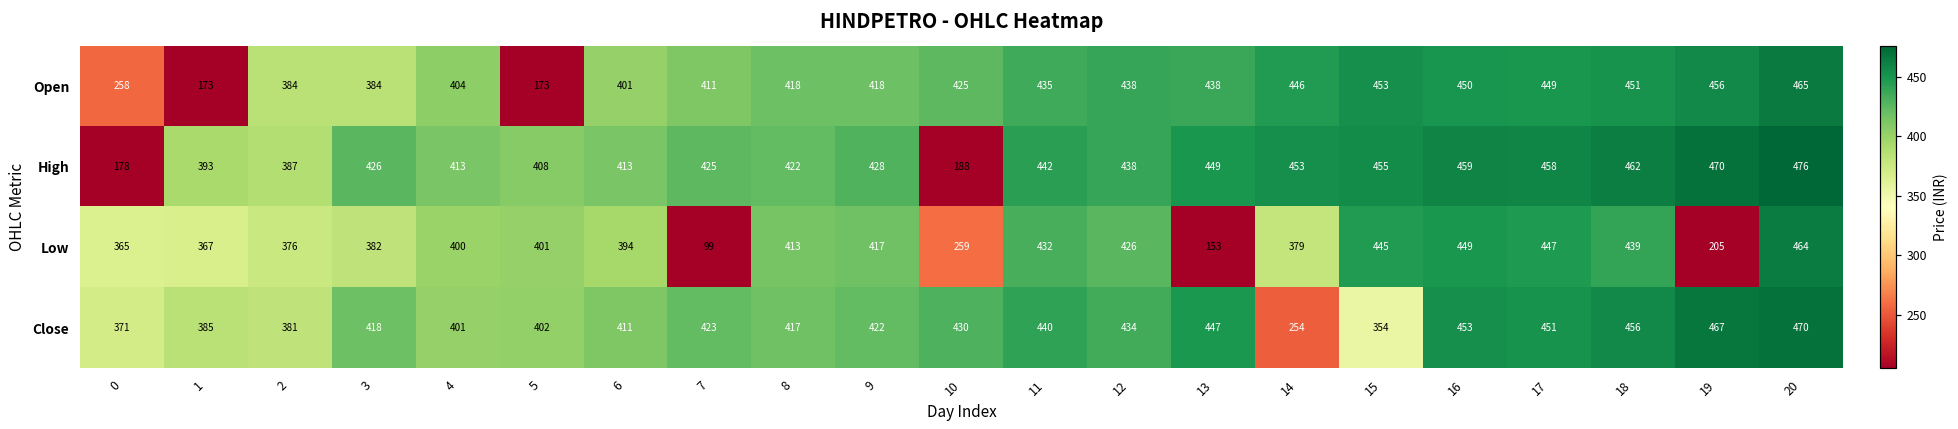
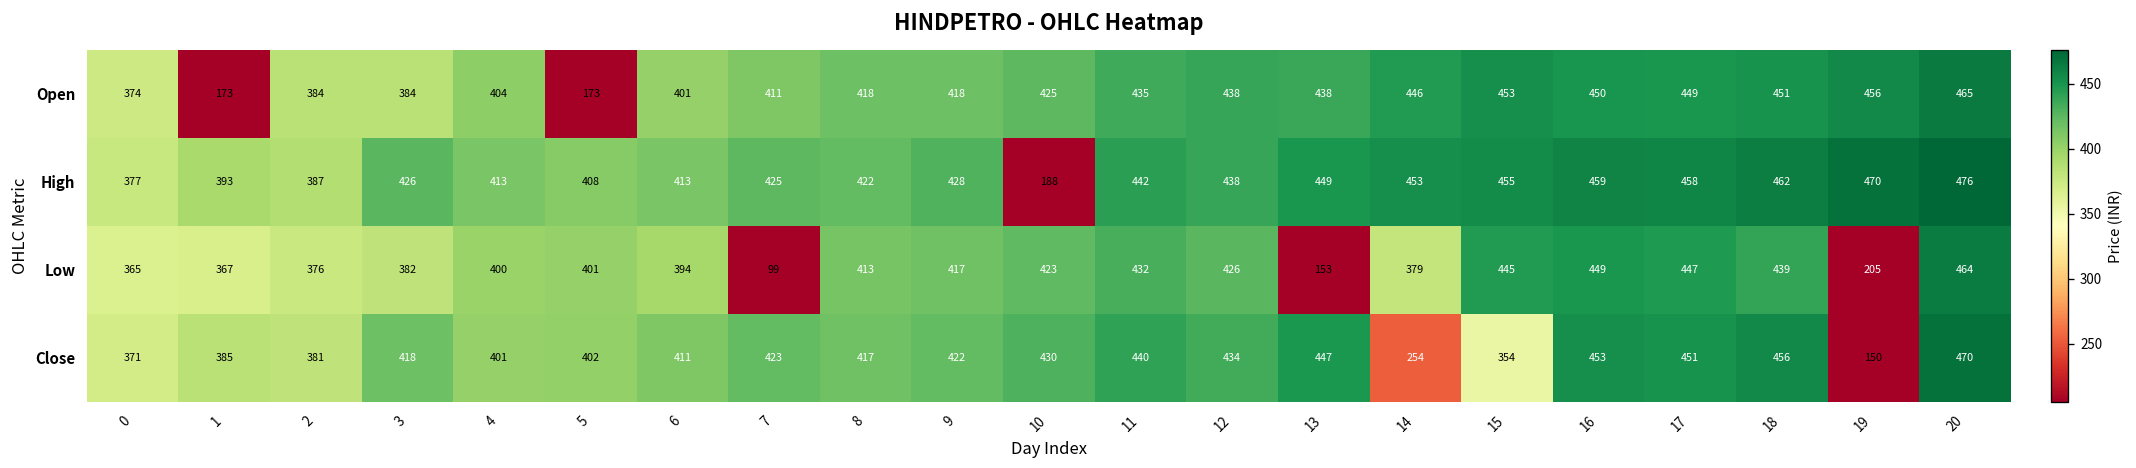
Open, 0: 258 -> 374
High, 0: 178 -> 377
Low, 10: 259 -> 423
Close, 19: 467 -> 150
